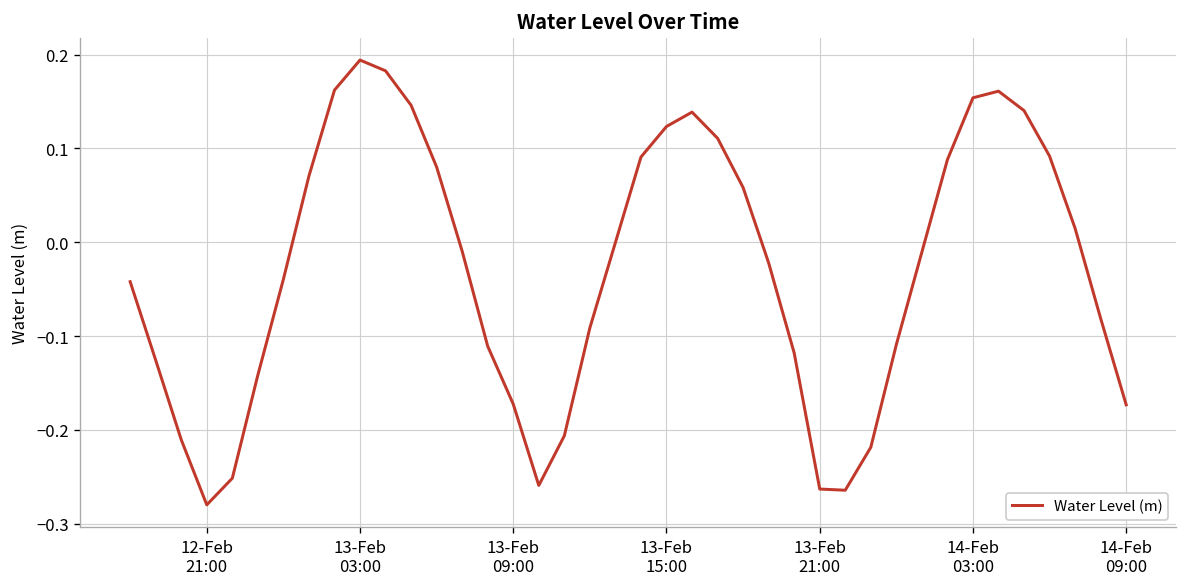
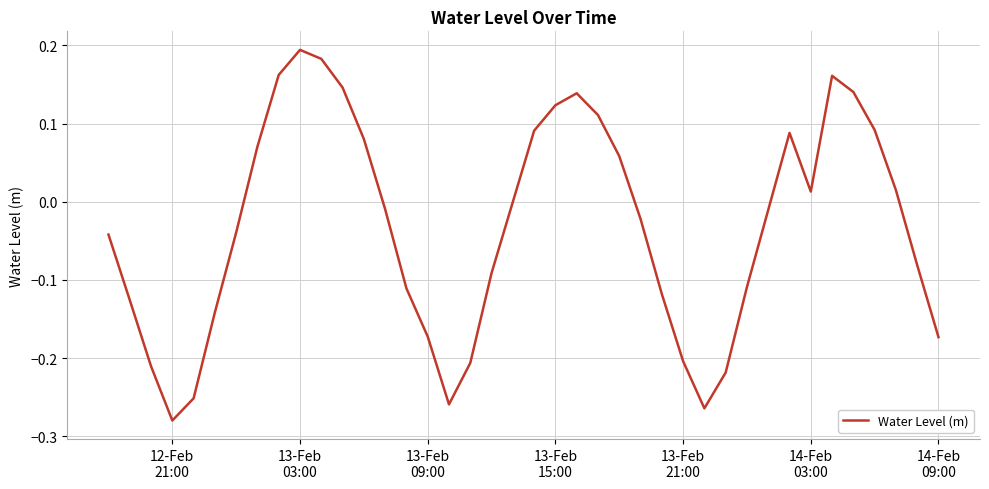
13-Feb 21:00: -0.26 -> -0.20
14-Feb 03:00: 0.15 -> 0.01
